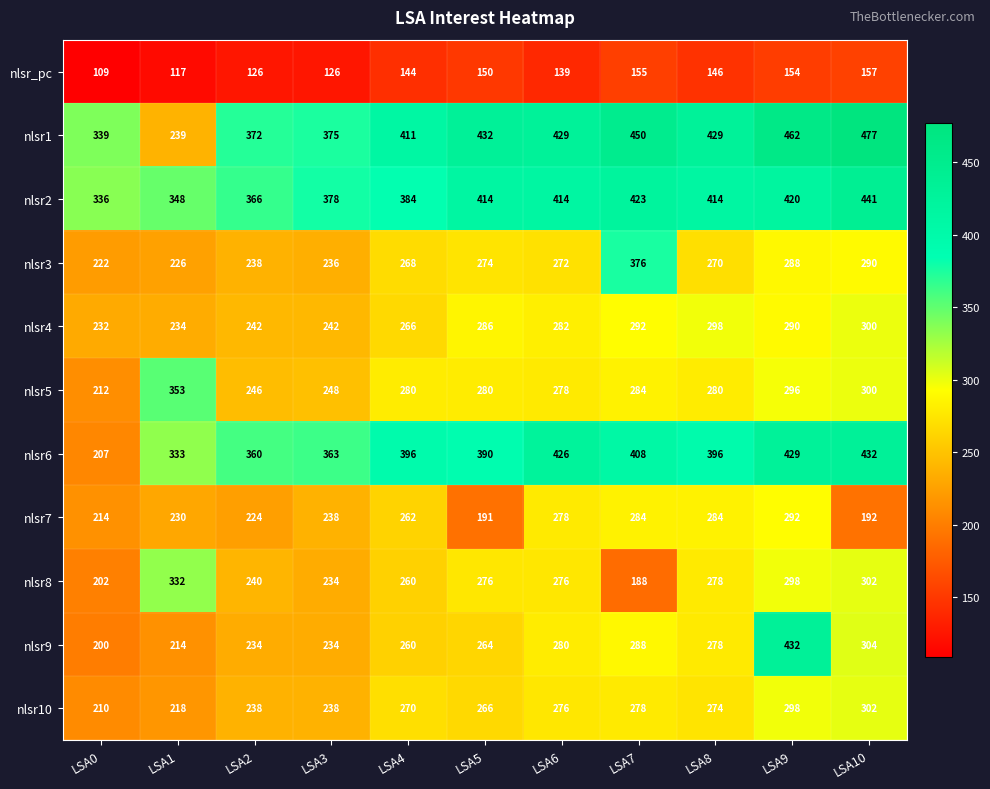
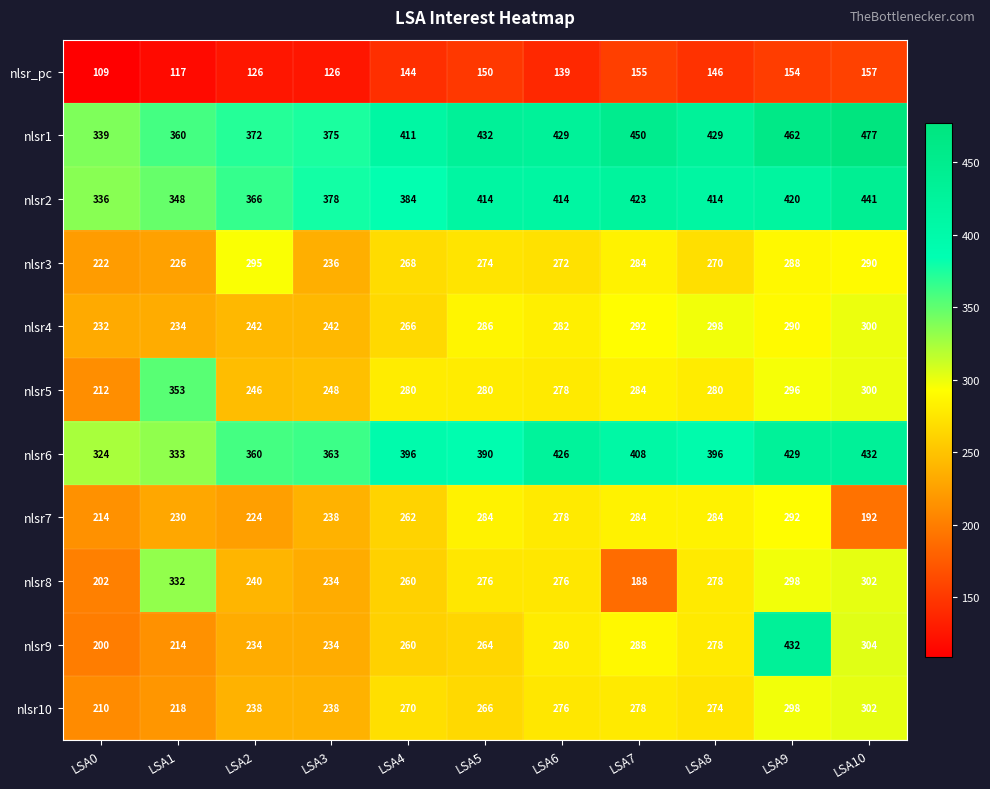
nlsr1, LSA1: 239 -> 360
nlsr3, LSA2: 238 -> 295
nlsr3, LSA7: 376 -> 284
nlsr6, LSA0: 207 -> 324
nlsr7, LSA5: 191 -> 284
